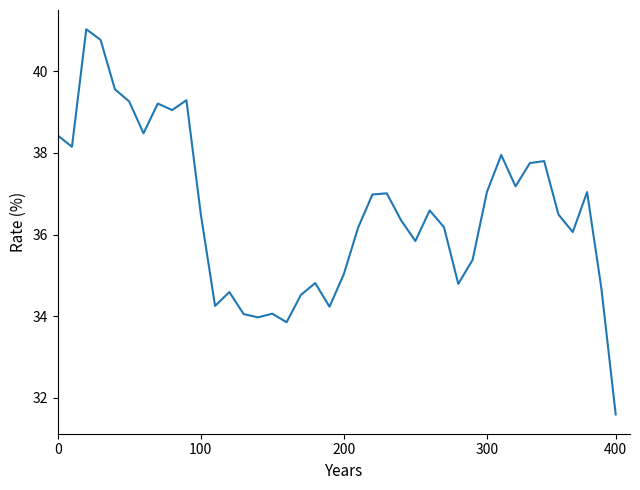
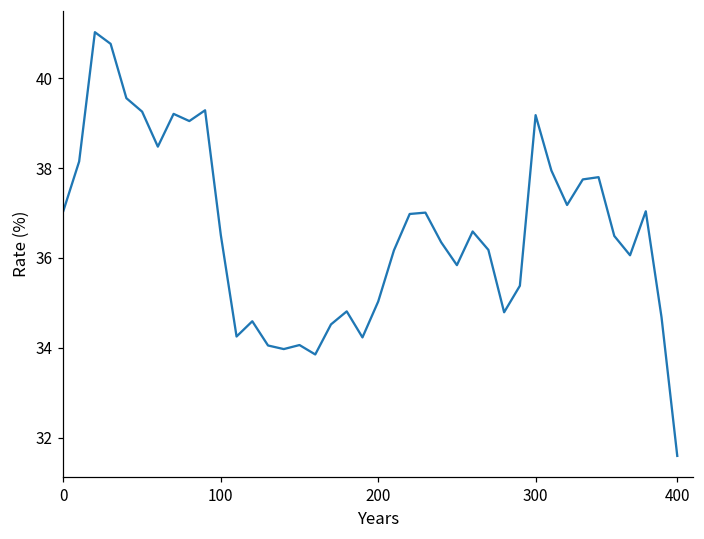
0: 38.4 -> 37.1
300: 37.0 -> 39.2
